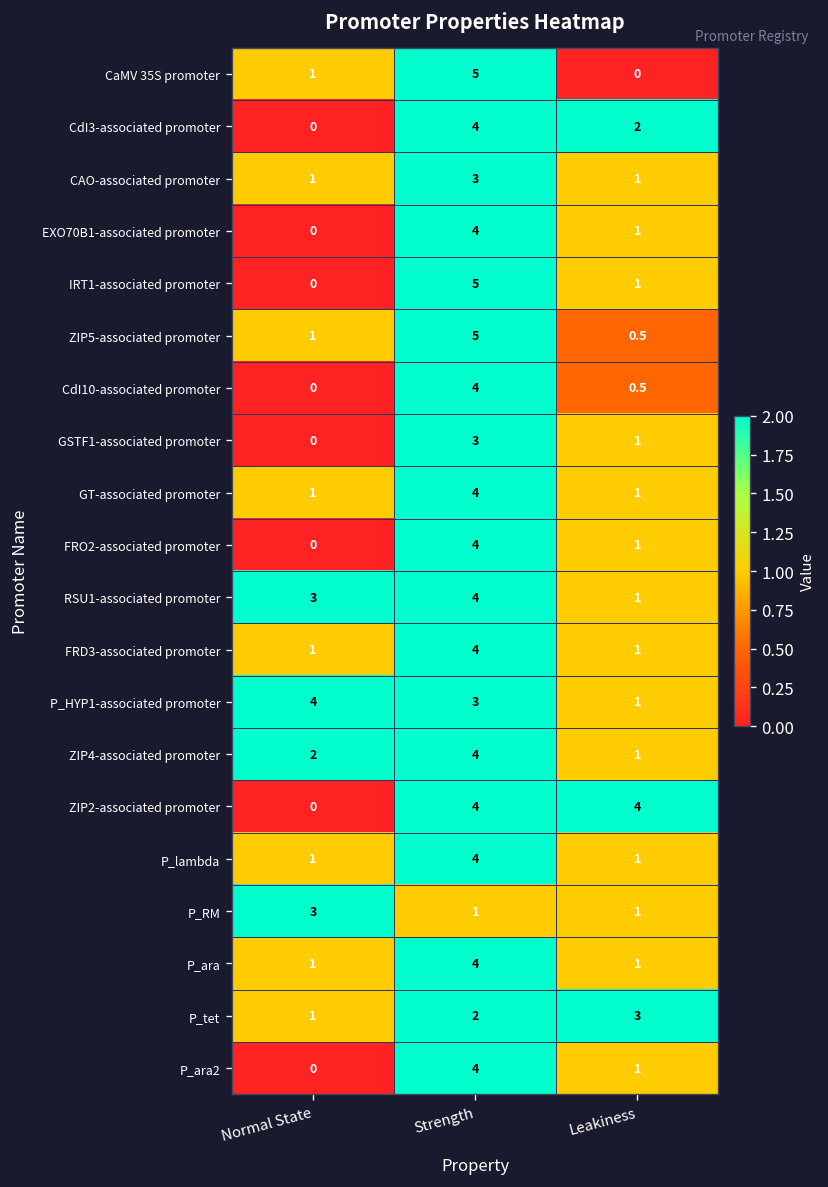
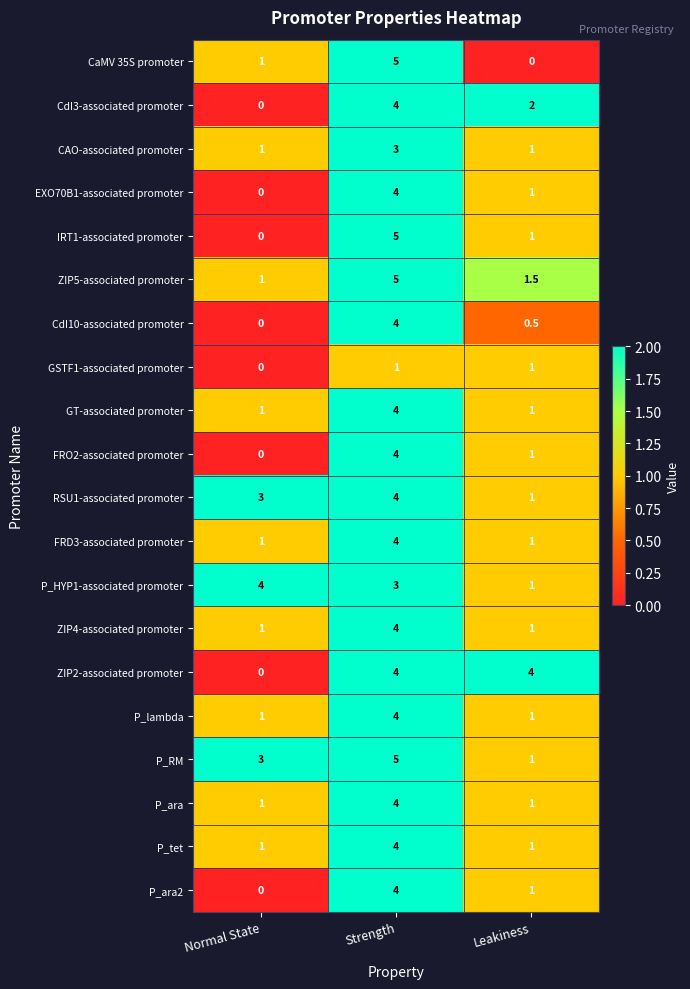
ZIP5-associated promoter, Leakiness: 0.5 -> 1.5
GSTF1-associated promoter, Strength: 3 -> 1
ZIP4-associated promoter, Normal State: 2 -> 1
P_RM, Strength: 1 -> 5
P_tet, Strength: 2 -> 4
P_tet, Leakiness: 3 -> 1
